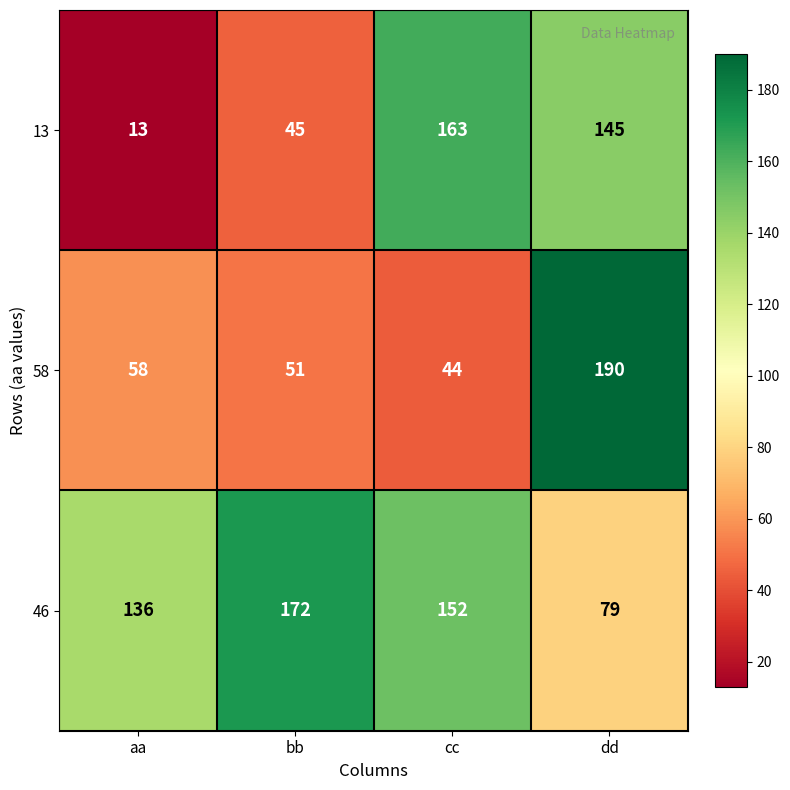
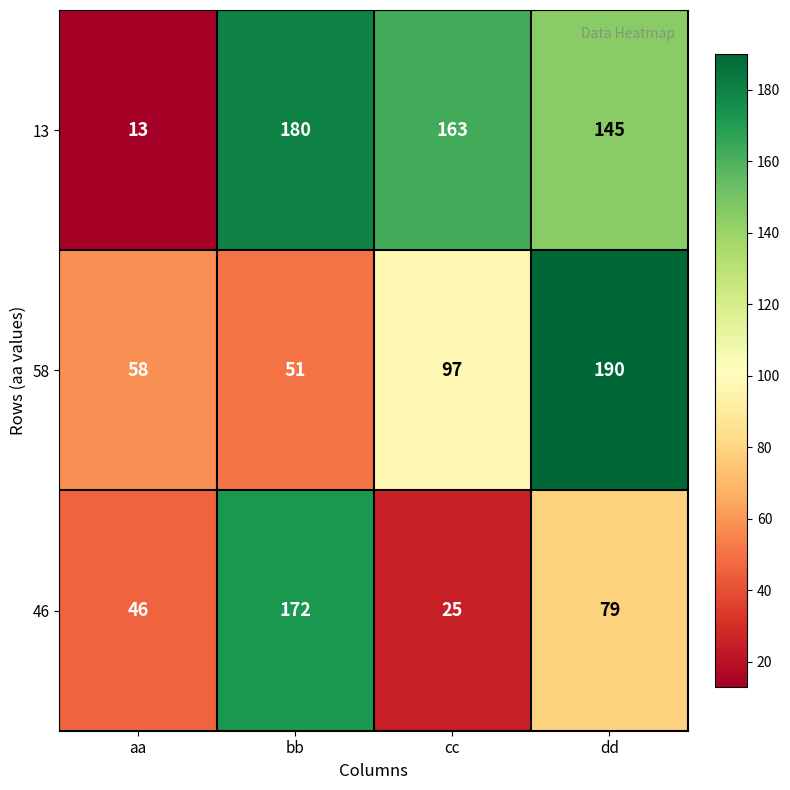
13, bb: 45 -> 180
58, cc: 44 -> 97
46, aa: 136 -> 46
46, cc: 152 -> 25
